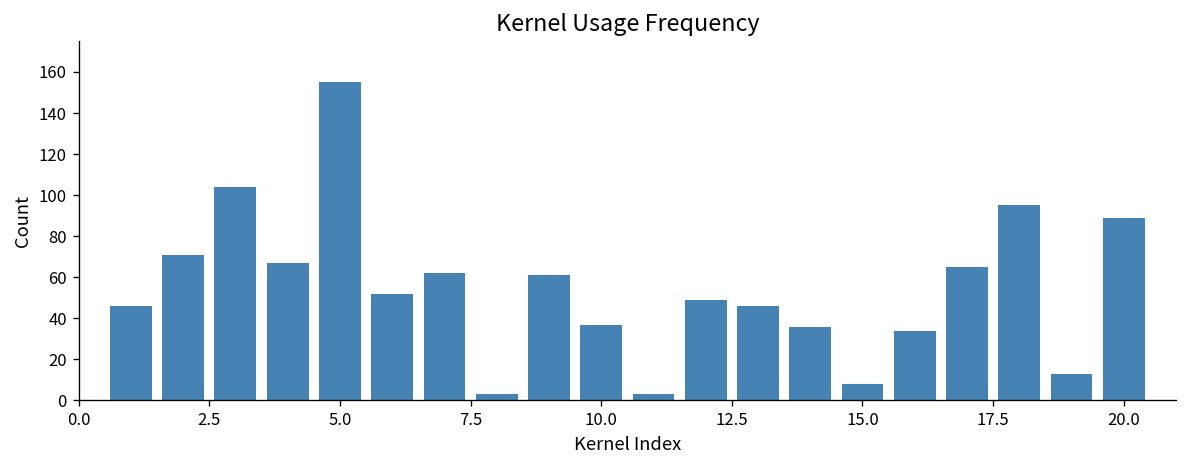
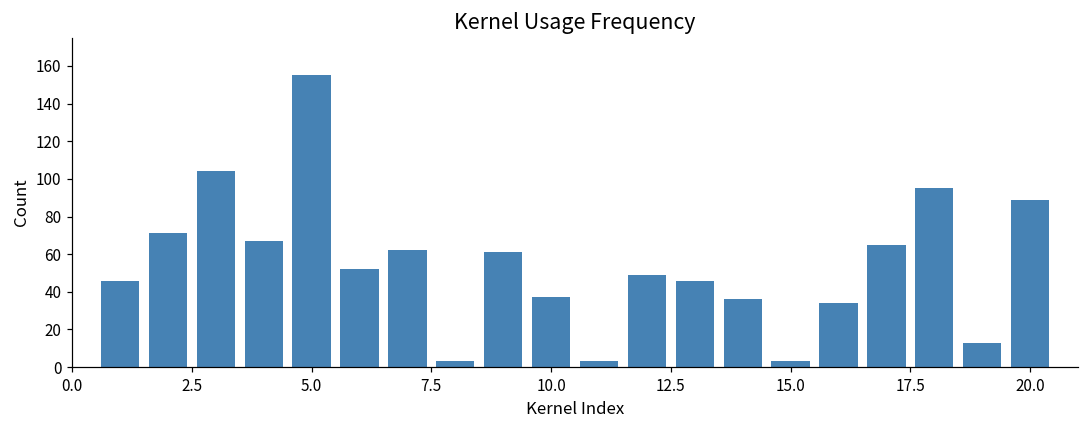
15.0: 8 -> 3
